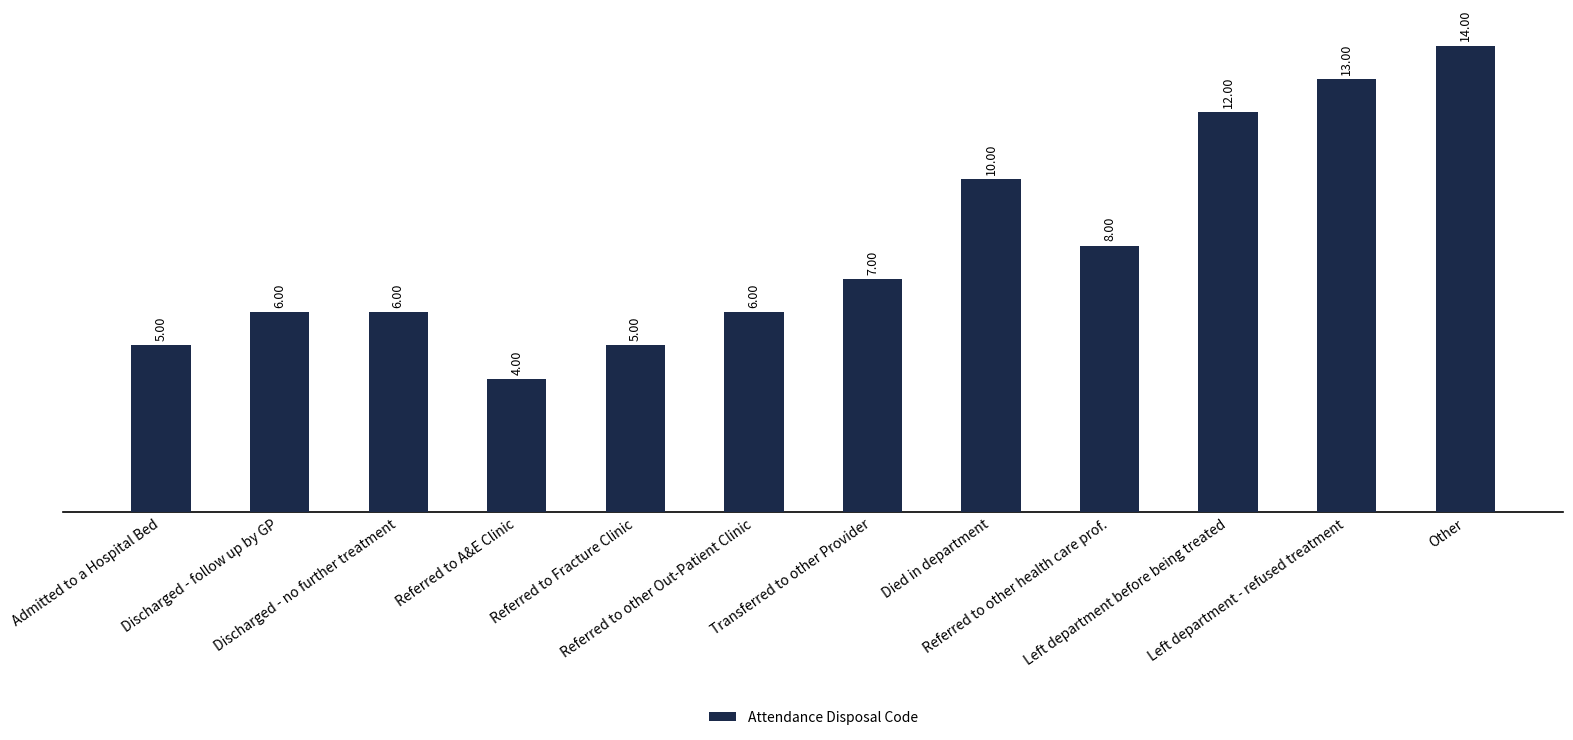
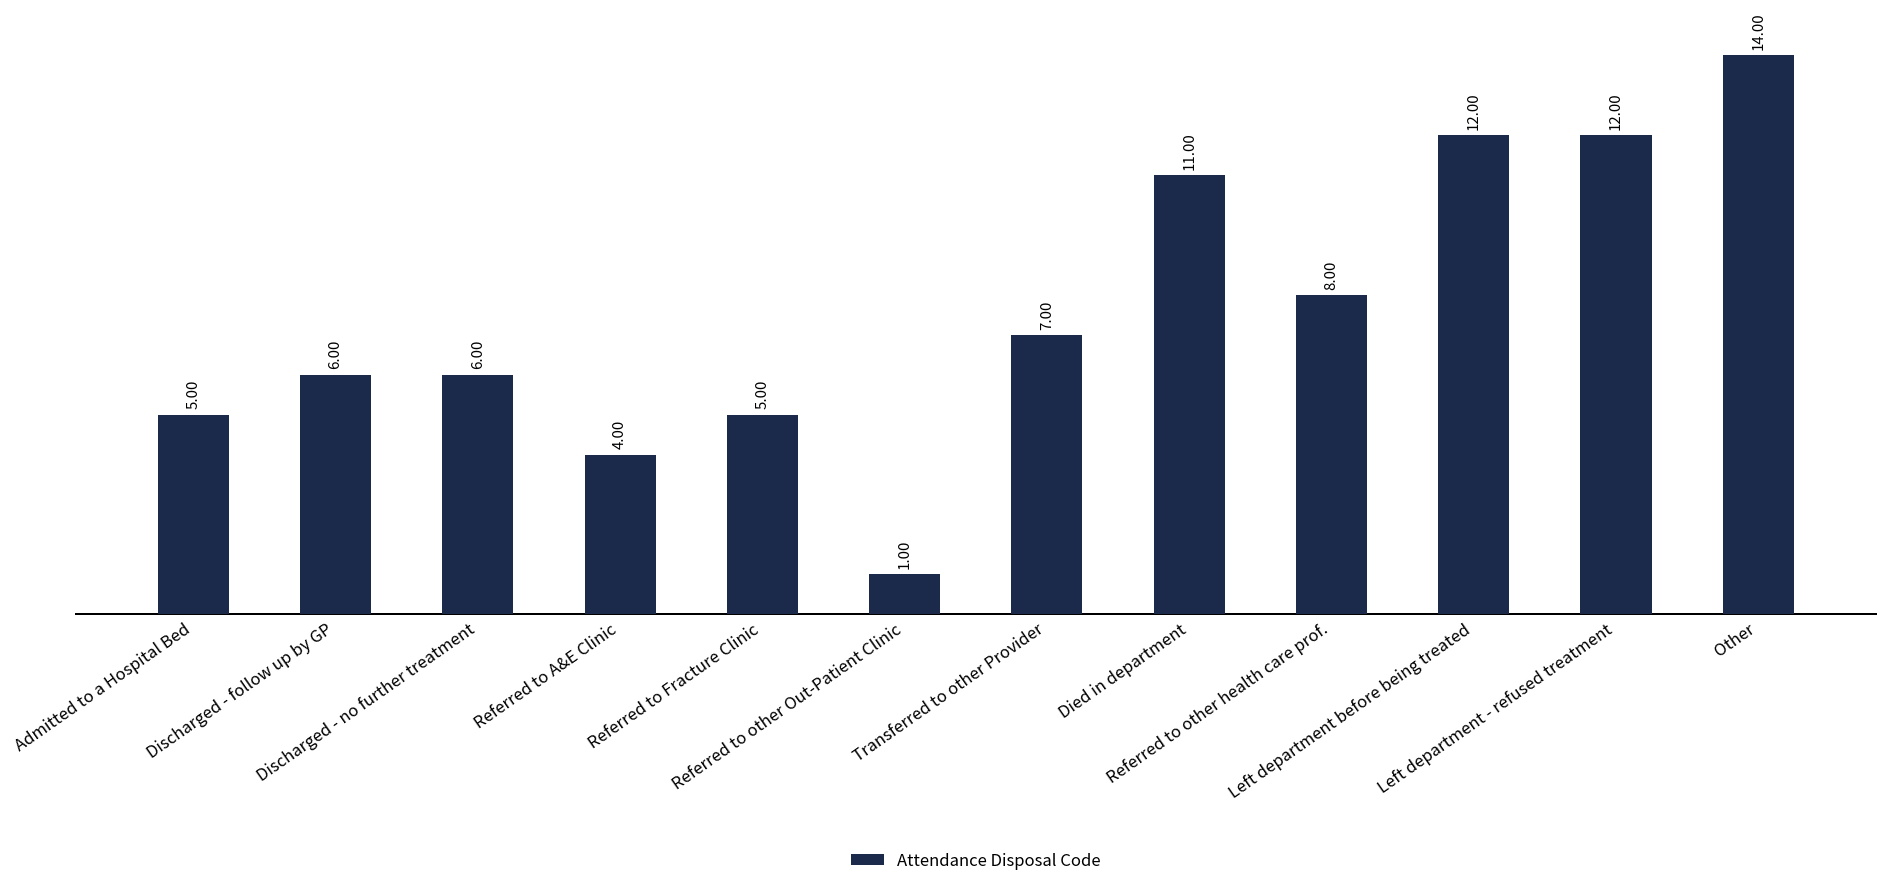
Referred to other Out-Patient Clinic: 6.00 -> 1.00
Died in department: 10.00 -> 11.00
Left department - refused treatment: 13.00 -> 12.00
